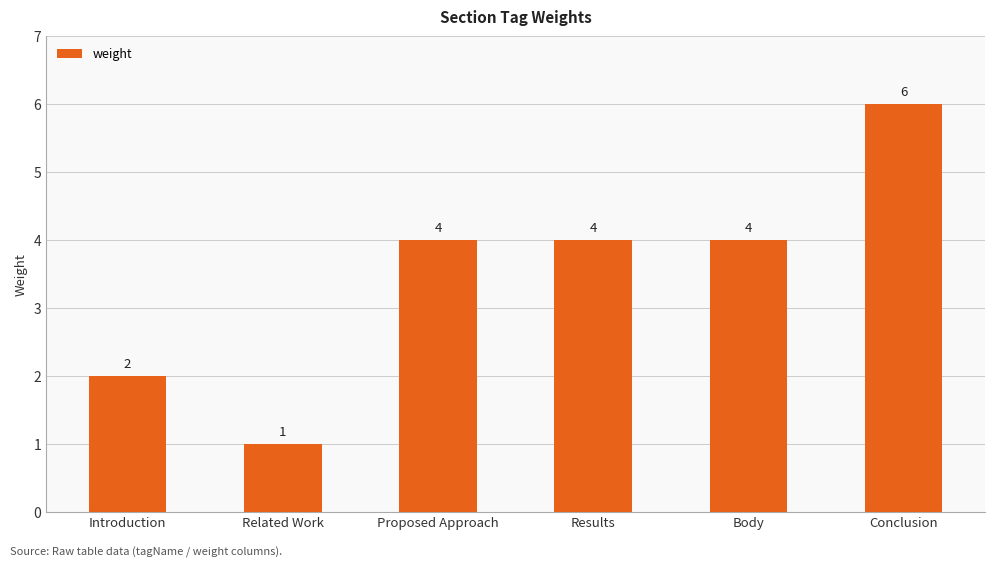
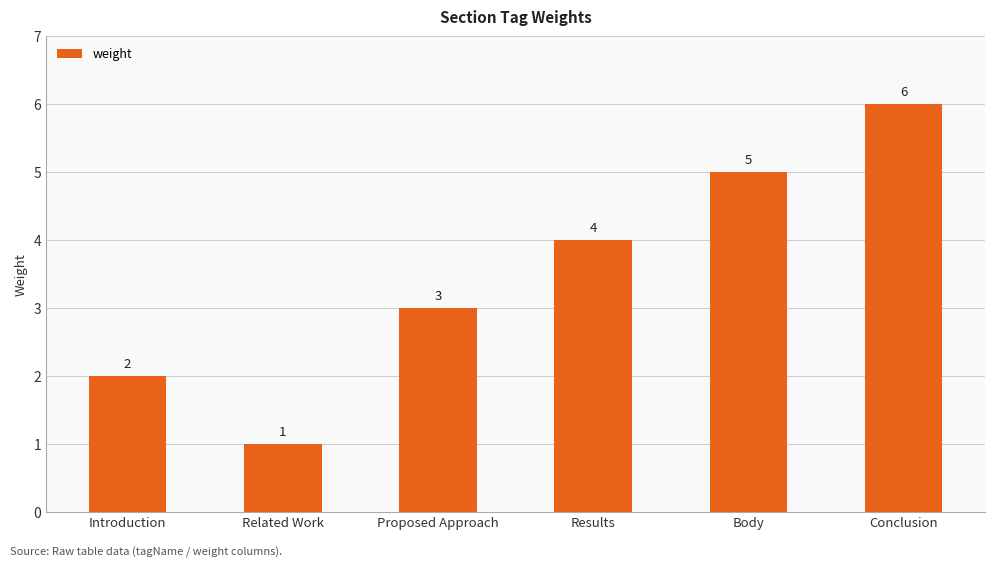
Proposed Approach: 4 -> 3
Body: 4 -> 5
